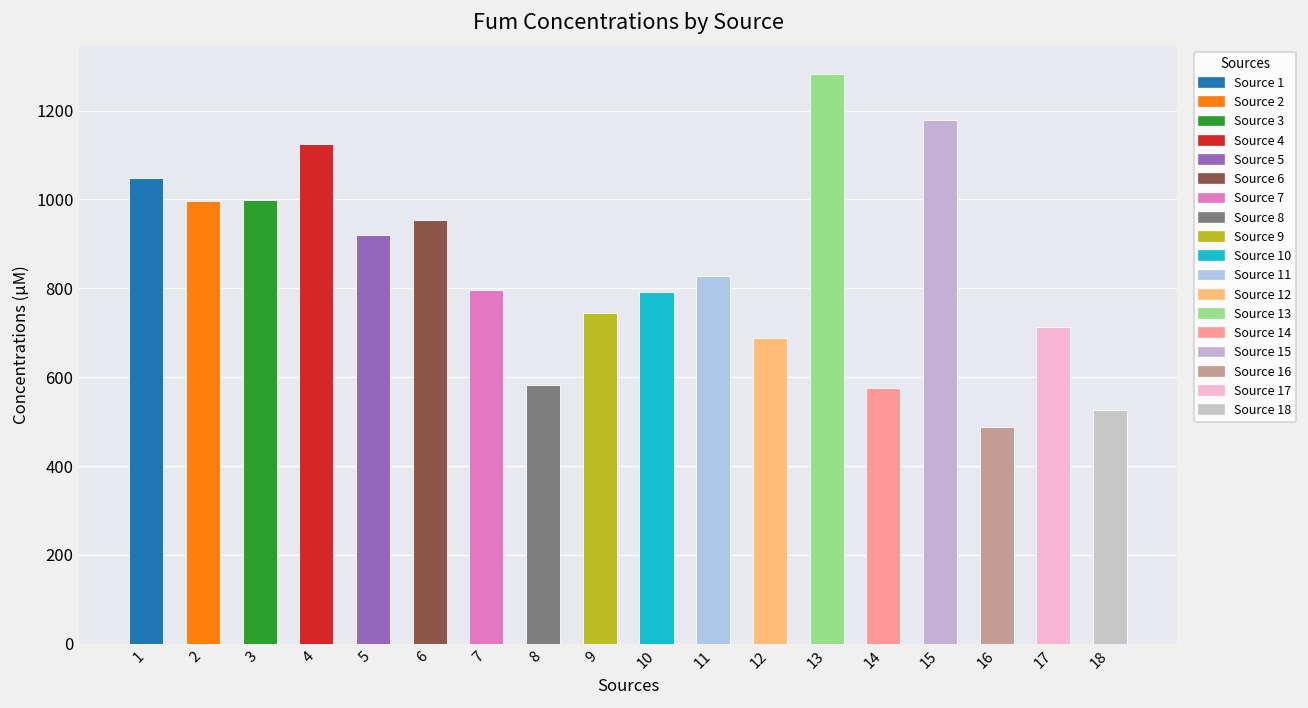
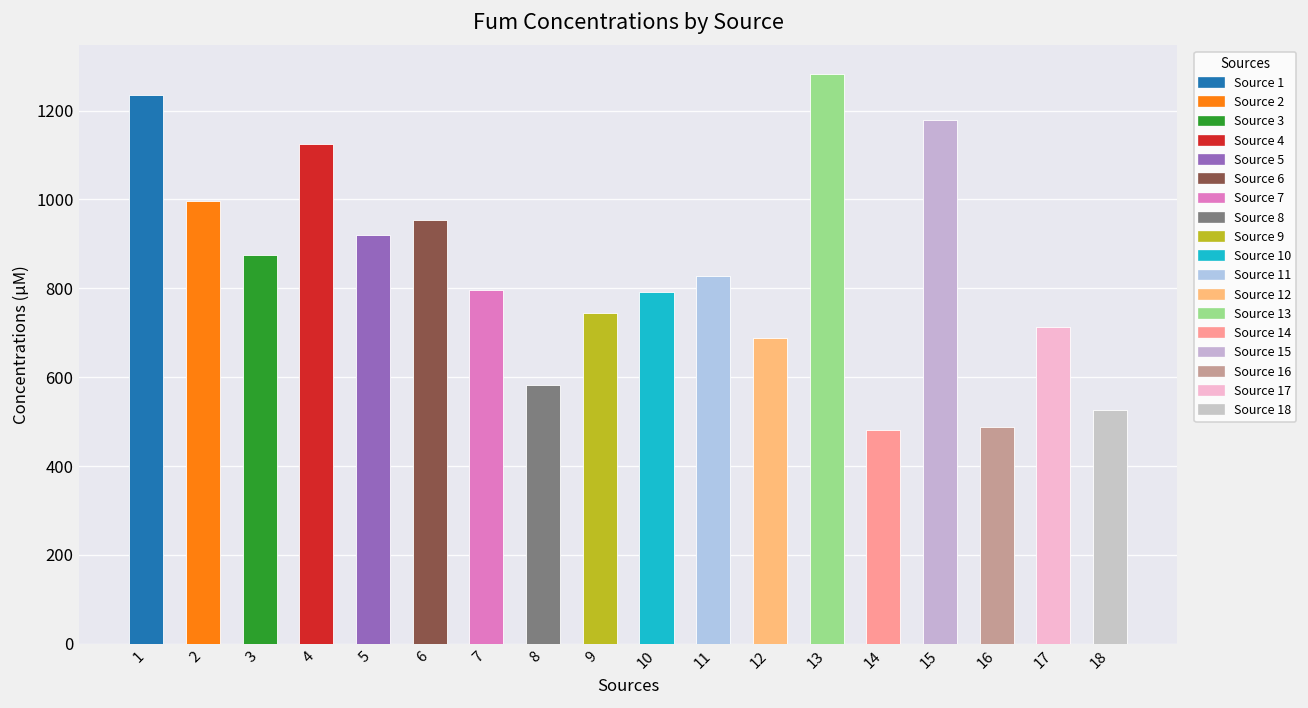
1: 1050 -> 1240
3: 1000 -> 880
14: 580 -> 480
